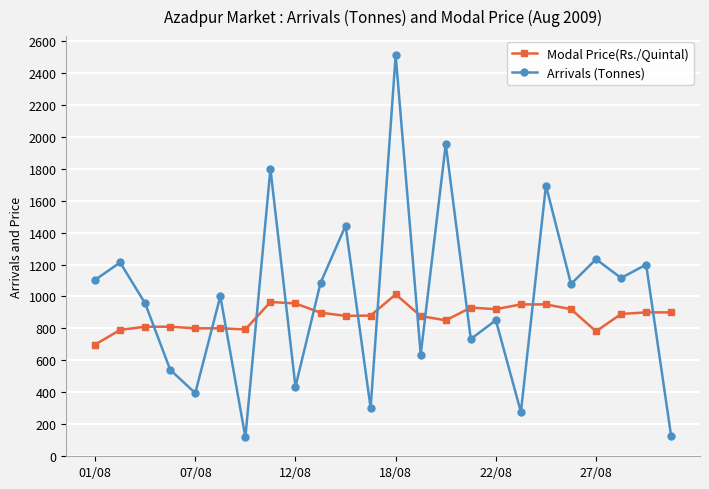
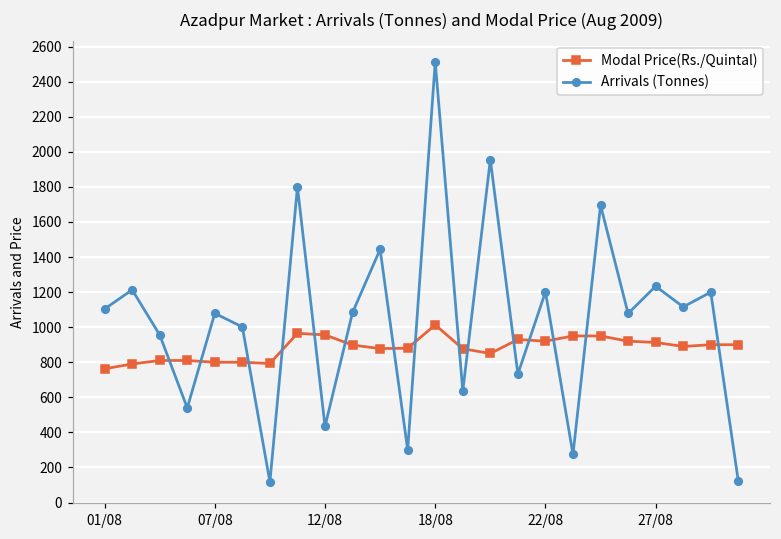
Modal Price(Rs./Quintal), 01/08: 700 -> 760
Arrivals (Tonnes), 07/08: 390 -> 1080
Arrivals (Tonnes), 22/08: 850 -> 1200
Modal Price(Rs./Quintal), 27/08: 780 -> 910
